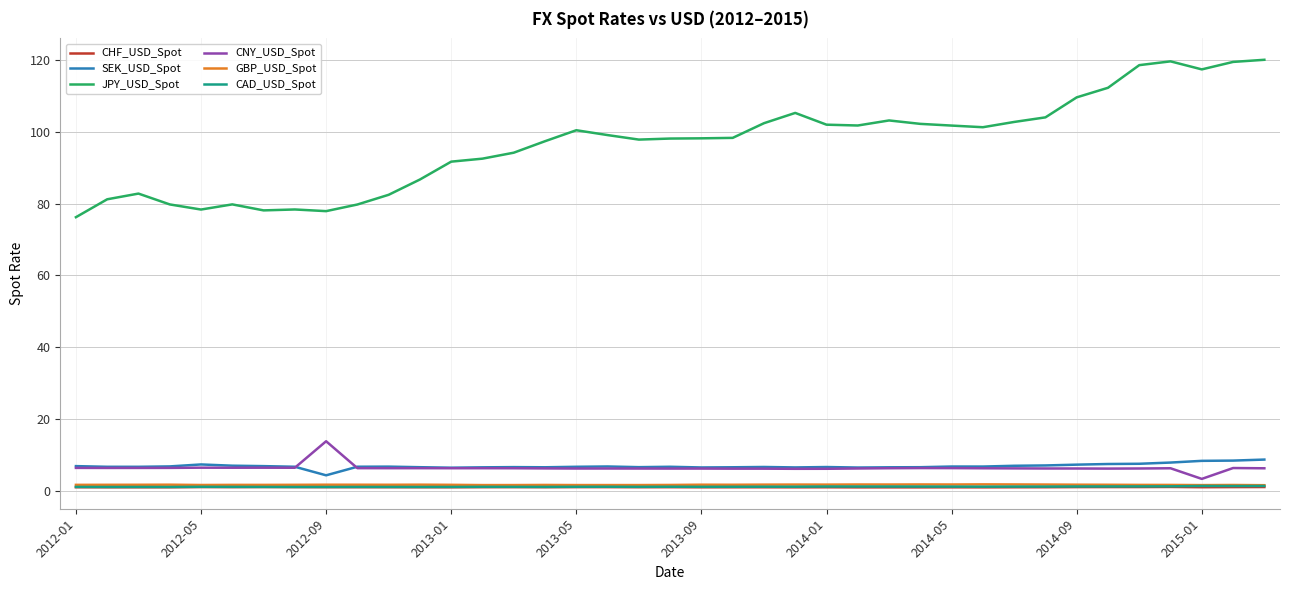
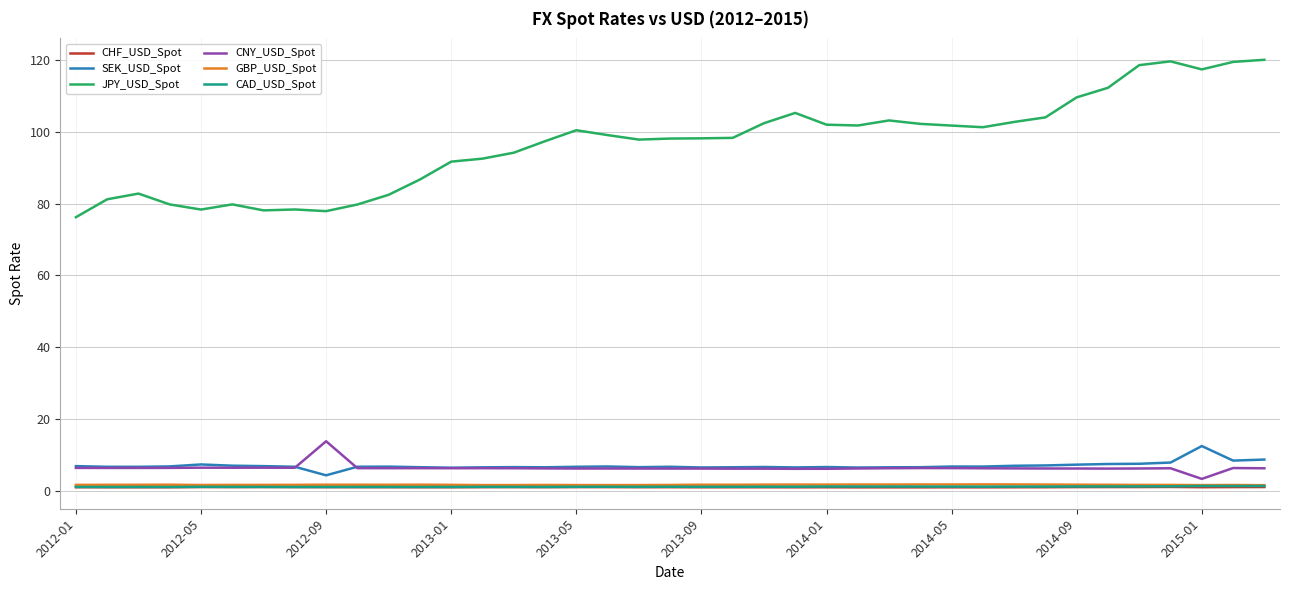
SEK_USD_Spot, 2015-01: 8 -> 12
